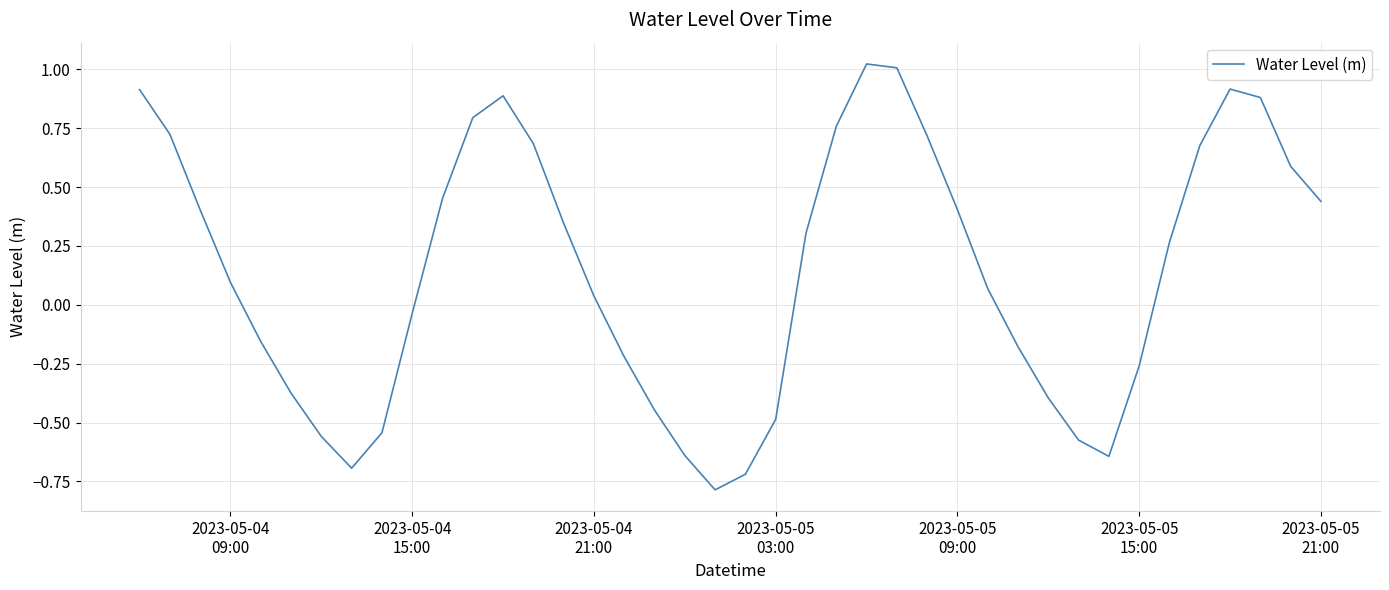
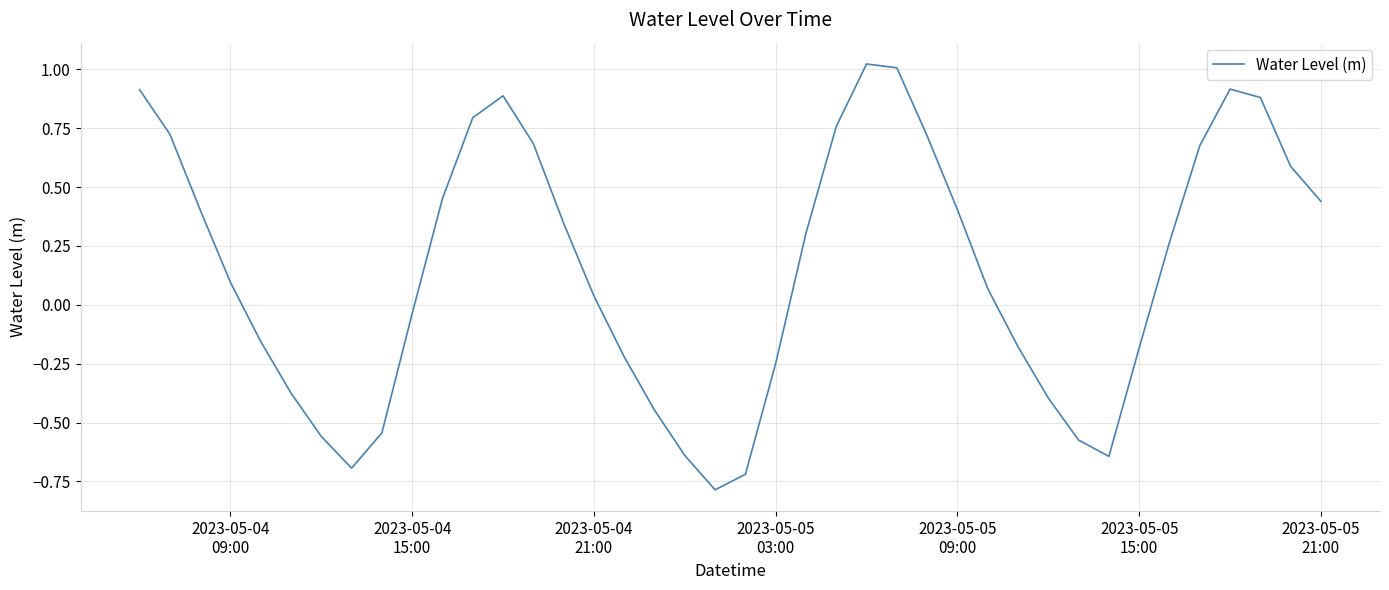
2023-05-05 03:00: -0.49 -> -0.25
2023-05-05 15:00: -0.26 -> -0.18
